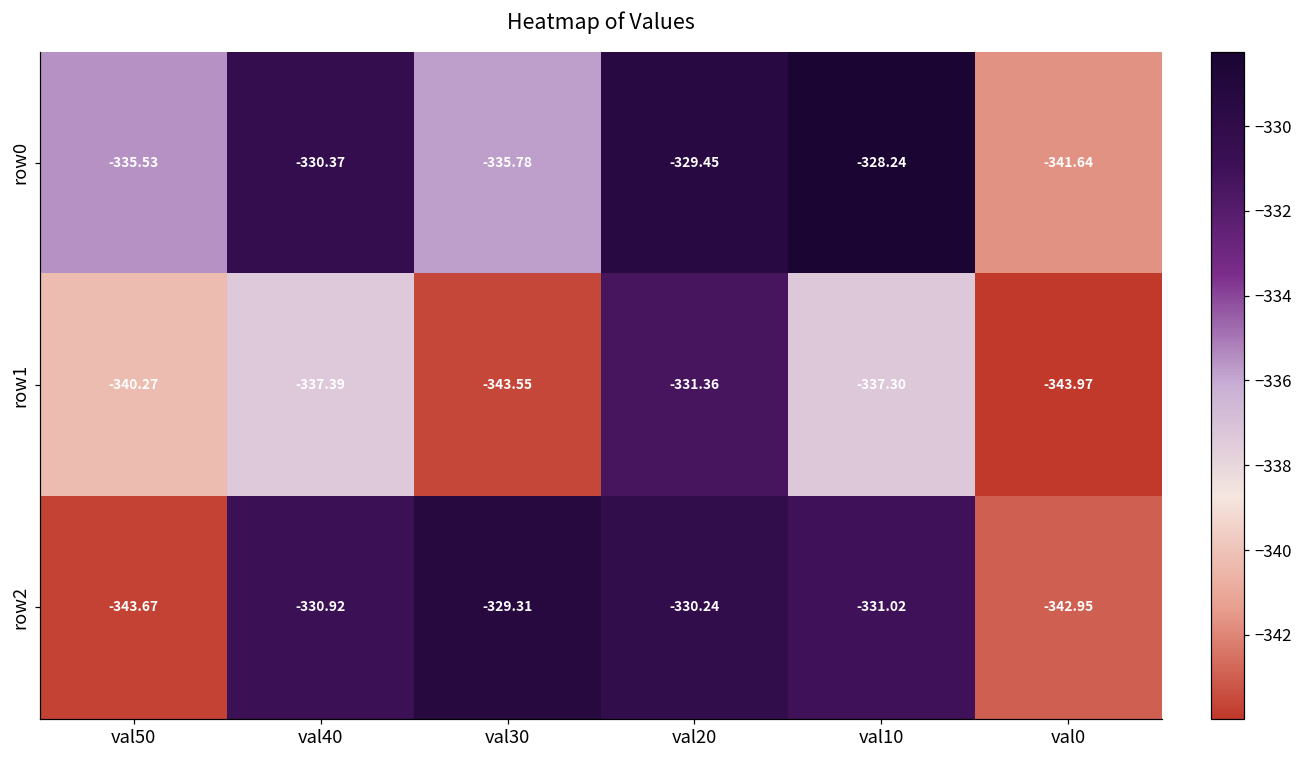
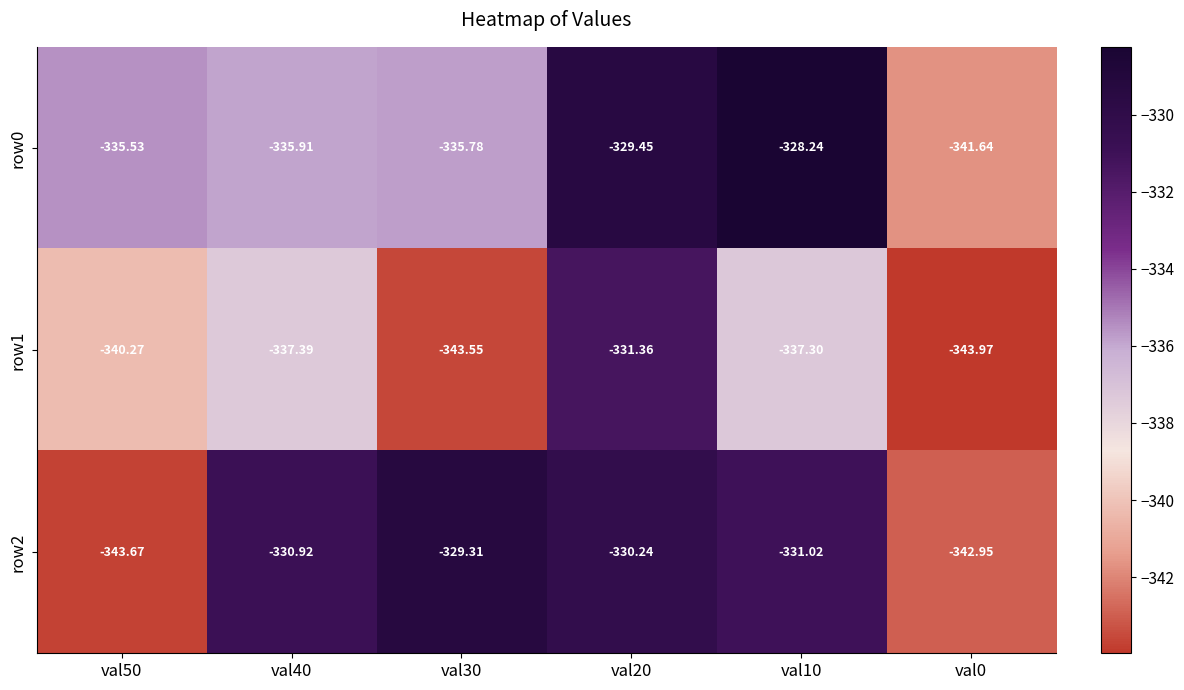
row0, val40: -330.37 -> -335.91
